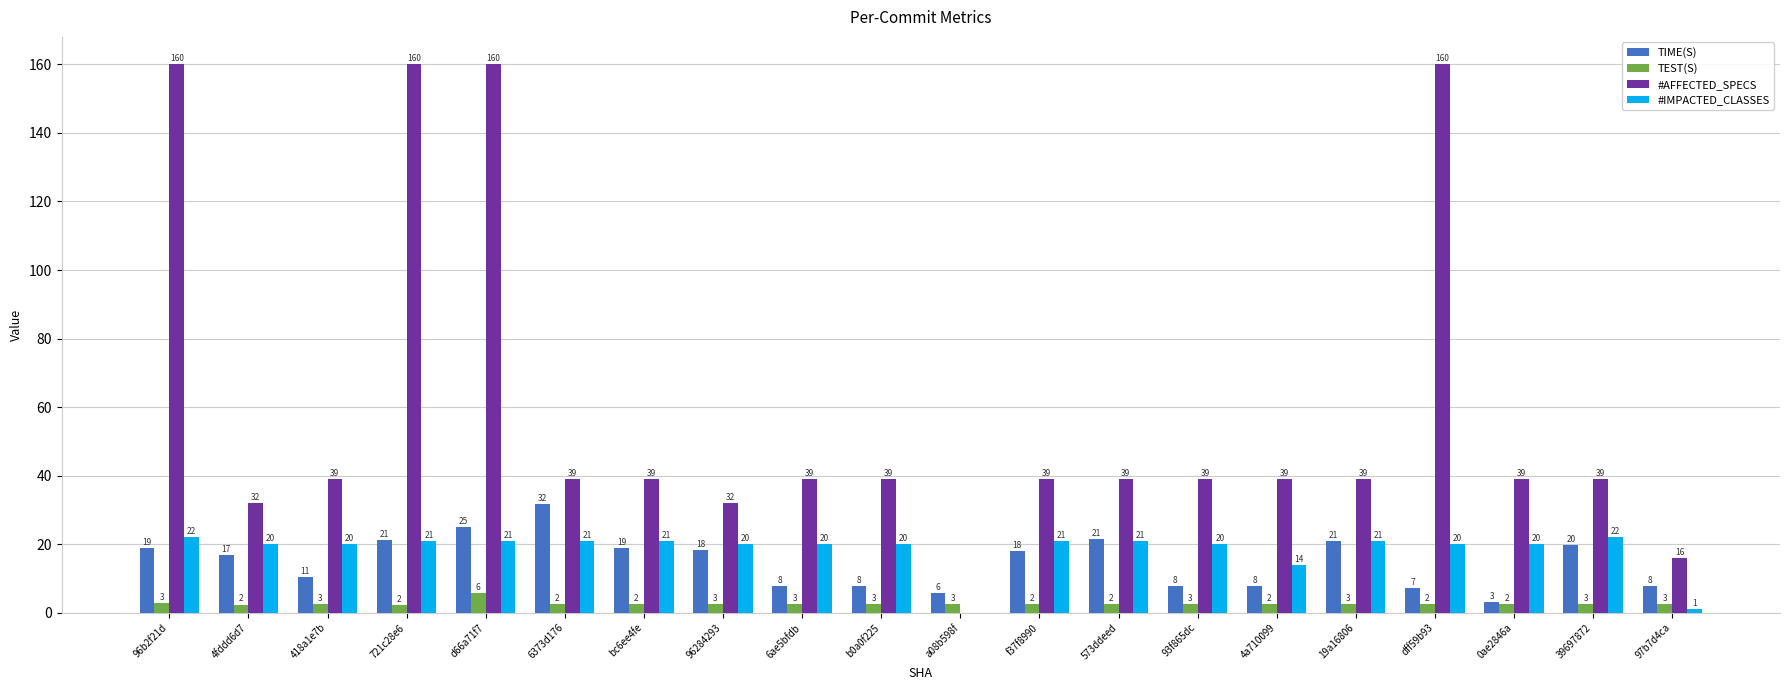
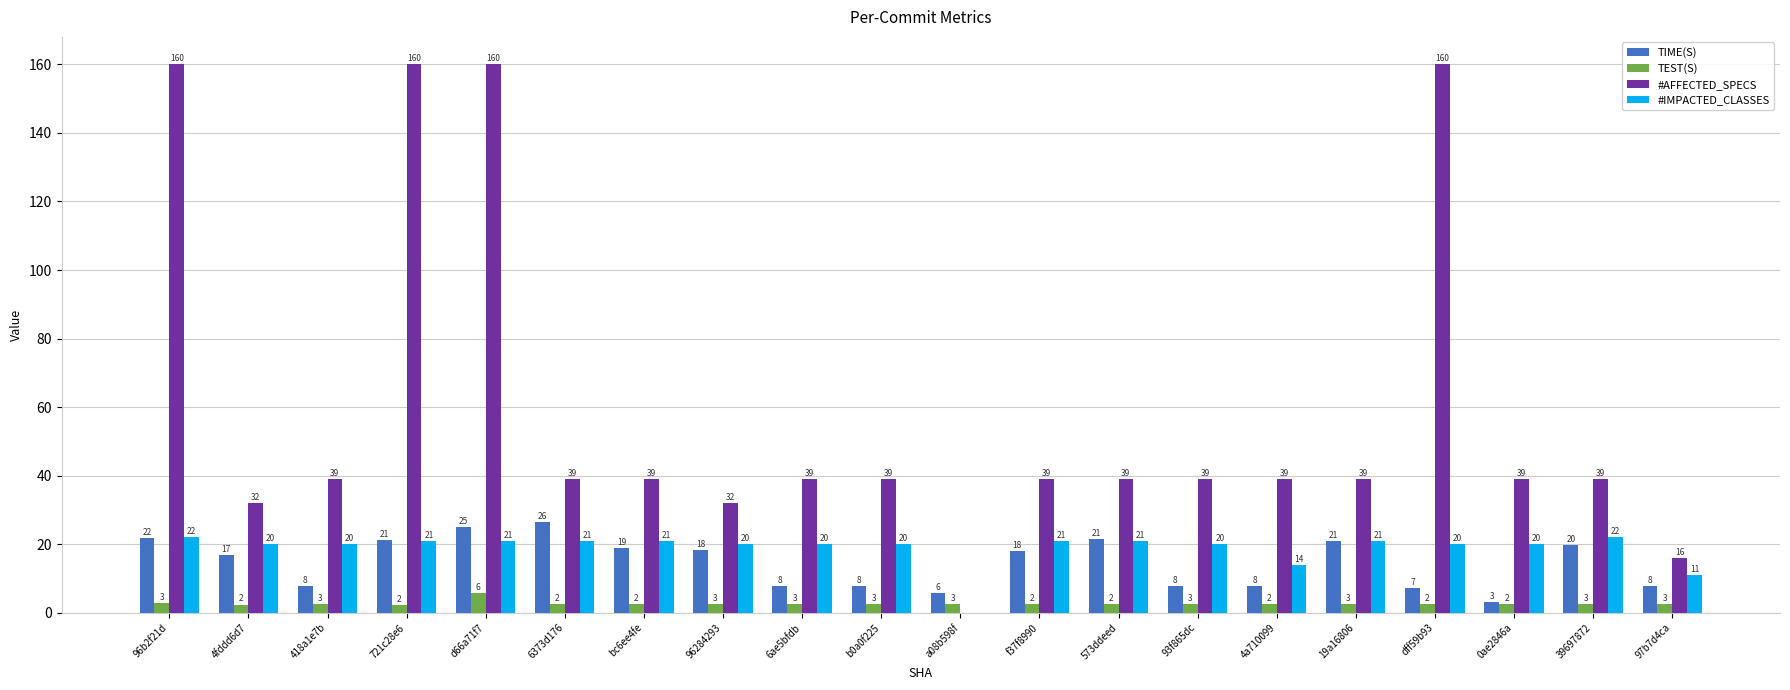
TIME(S), 96b2f21d: 19 -> 22
TIME(S), 418a1e7b: 11 -> 8
TIME(S), 6373d176: 32 -> 26
#IMPACTED_CLASSES, 97b7d4ca: 1 -> 11
